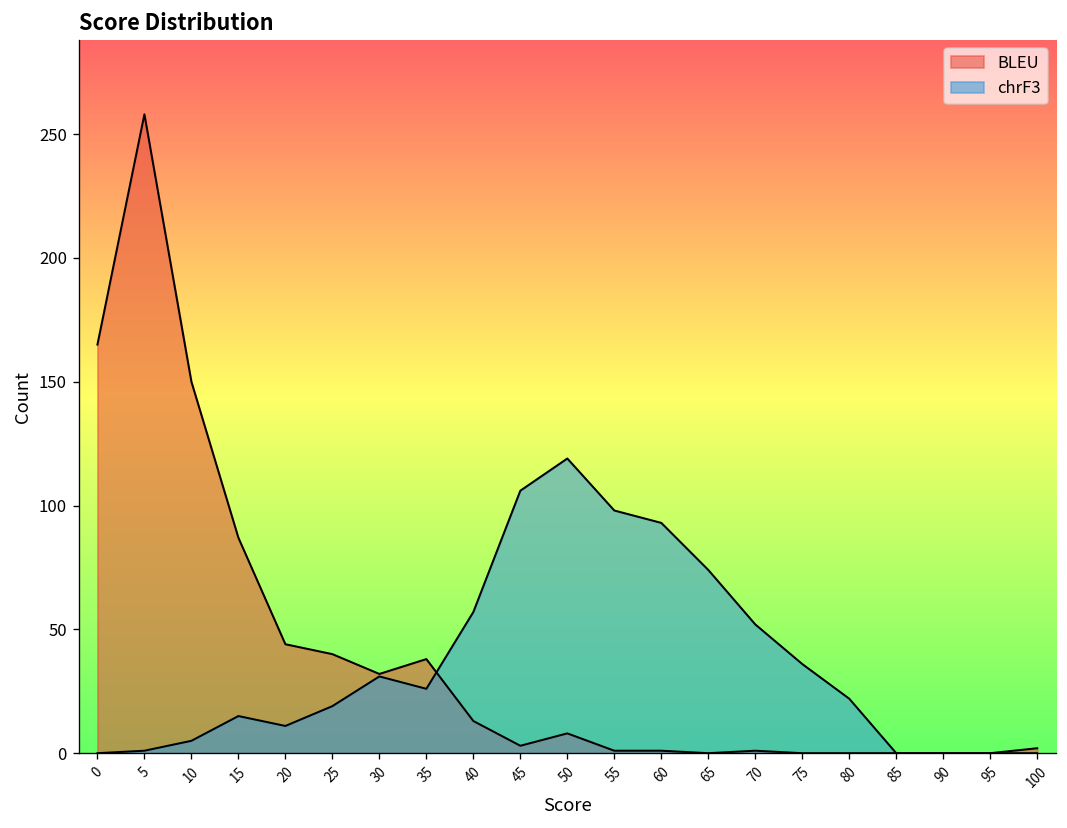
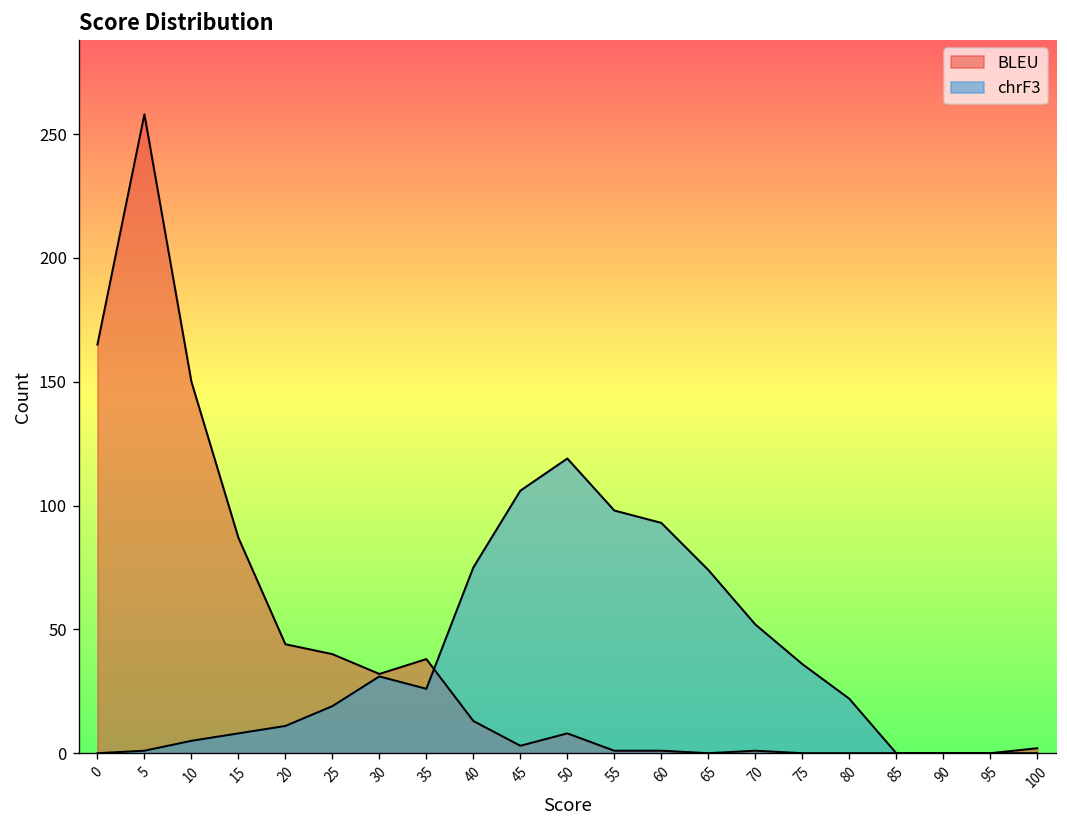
chrF3, 15: 15 -> 8
chrF3, 40: 57 -> 75
